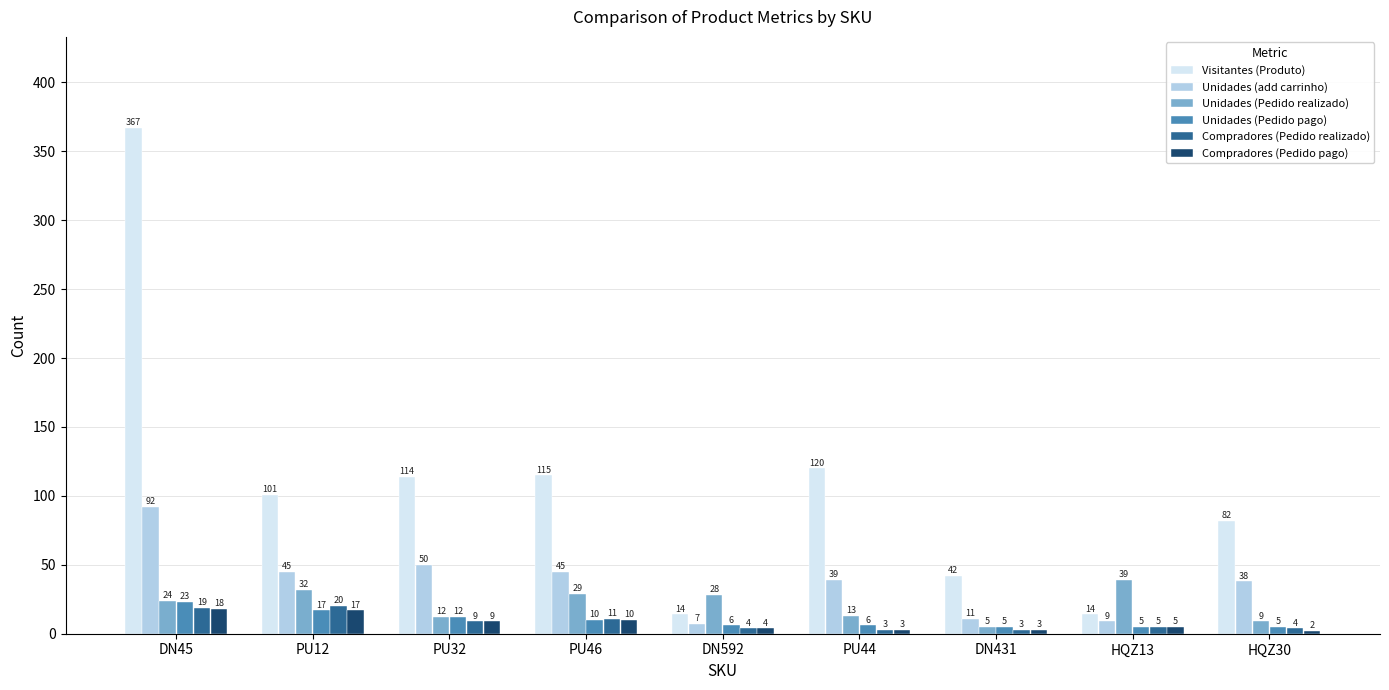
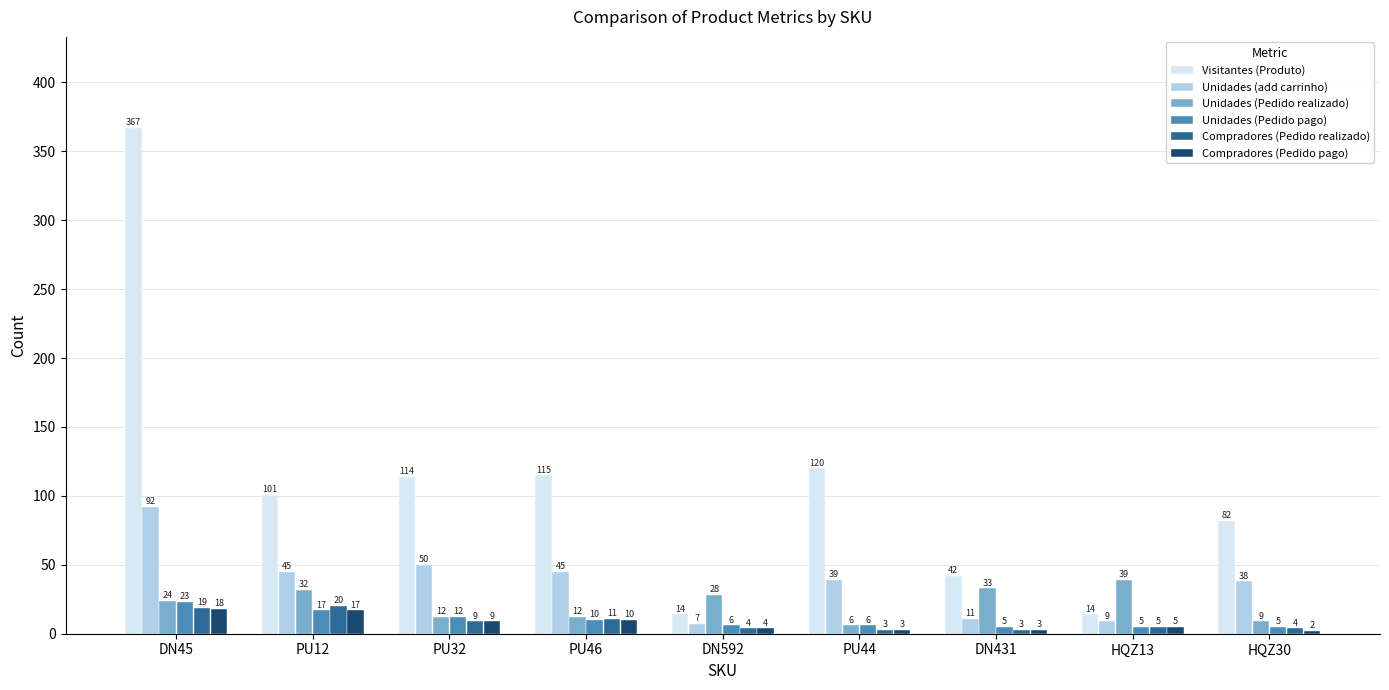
Unidades (Pedido realizado), PU46: 29 -> 12
Unidades (Pedido realizado), PU44: 13 -> 6
Unidades (Pedido realizado), DN431: 5 -> 33
